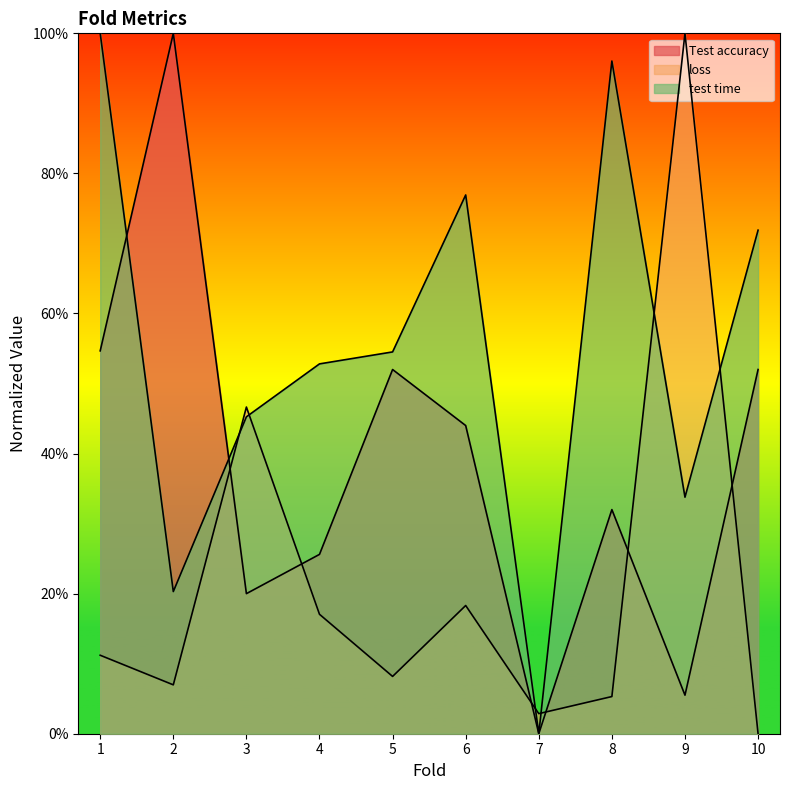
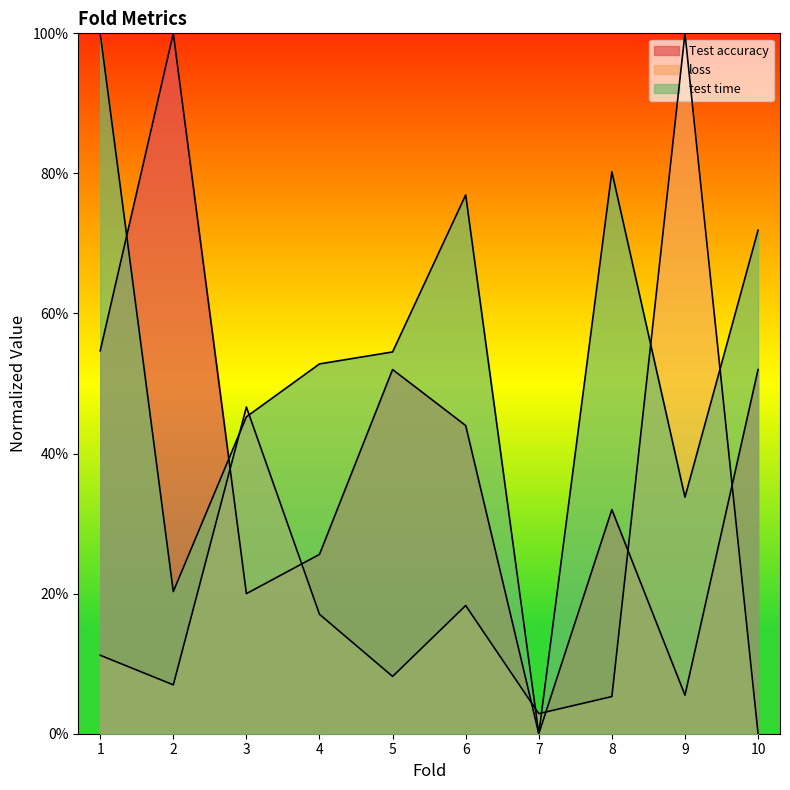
test time, 8: 96% -> 80%
